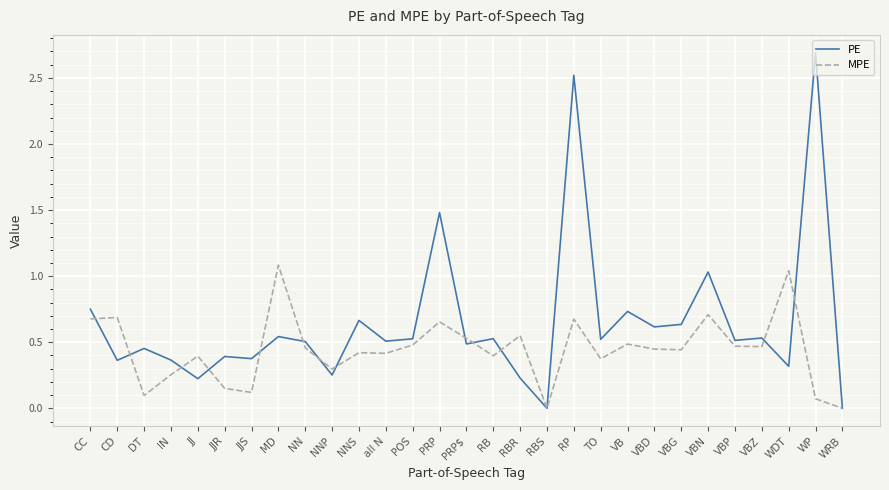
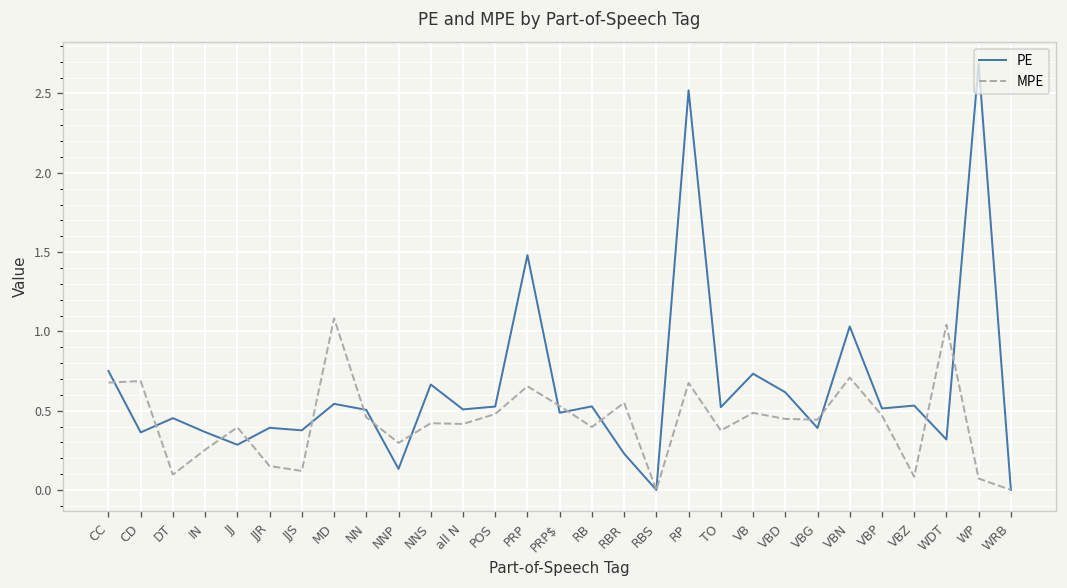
PE, JJ: 0.22 -> 0.29
PE, NNP: 0.25 -> 0.13
PE, VBG: 0.64 -> 0.39
MPE, VBZ: 0.47 -> 0.08
